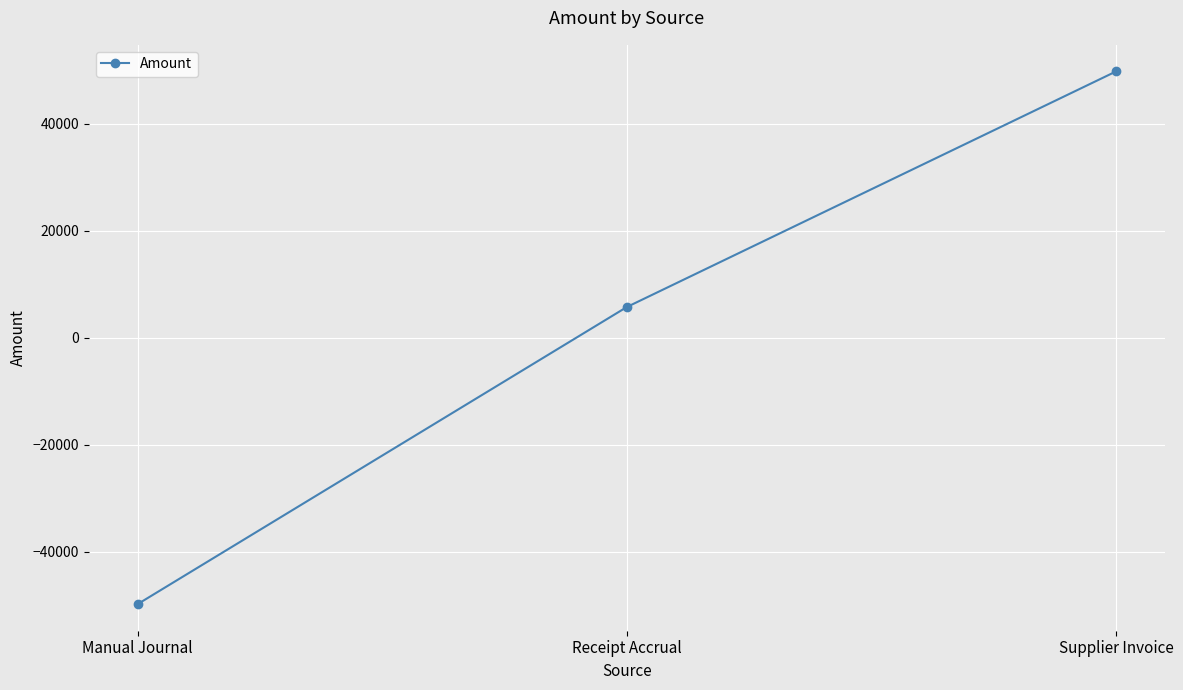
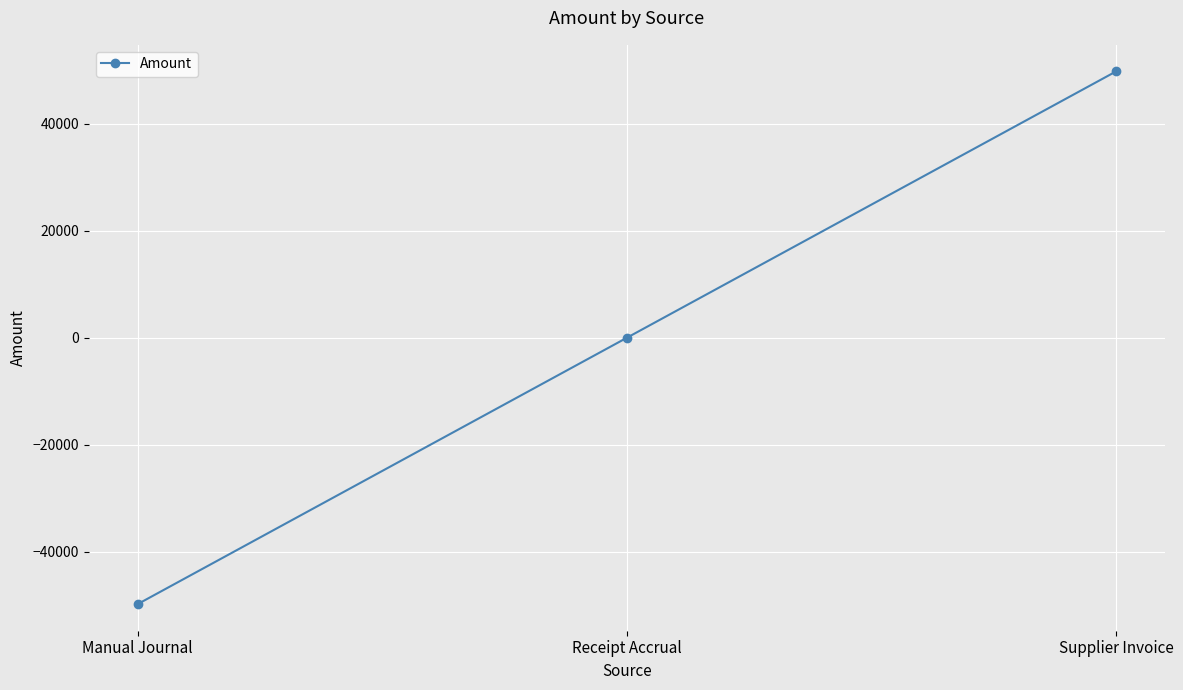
Receipt Accrual: 6000 -> 0
